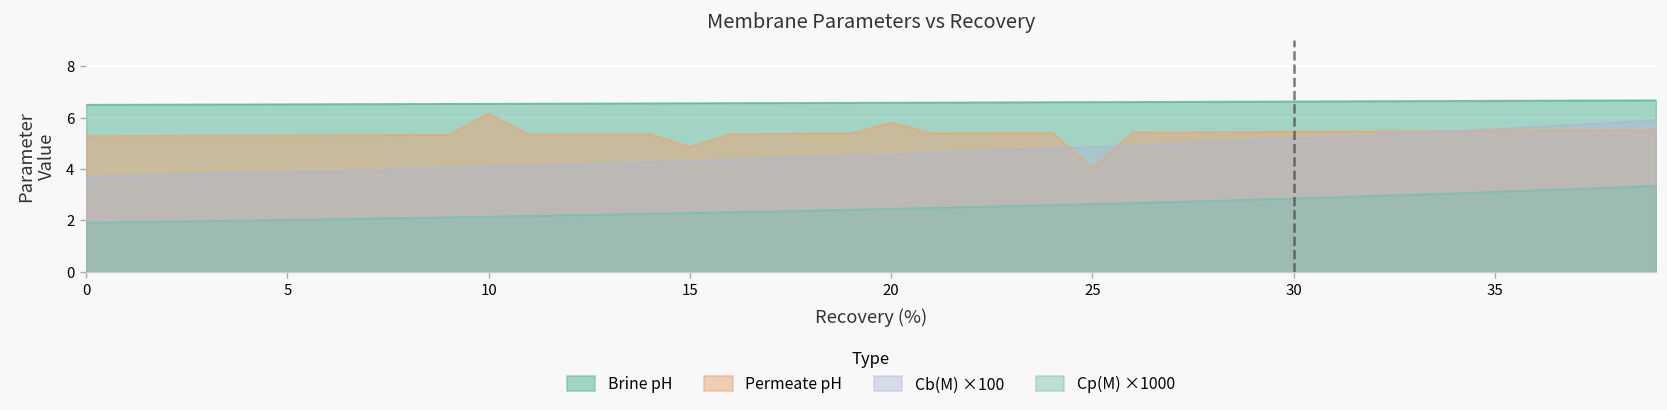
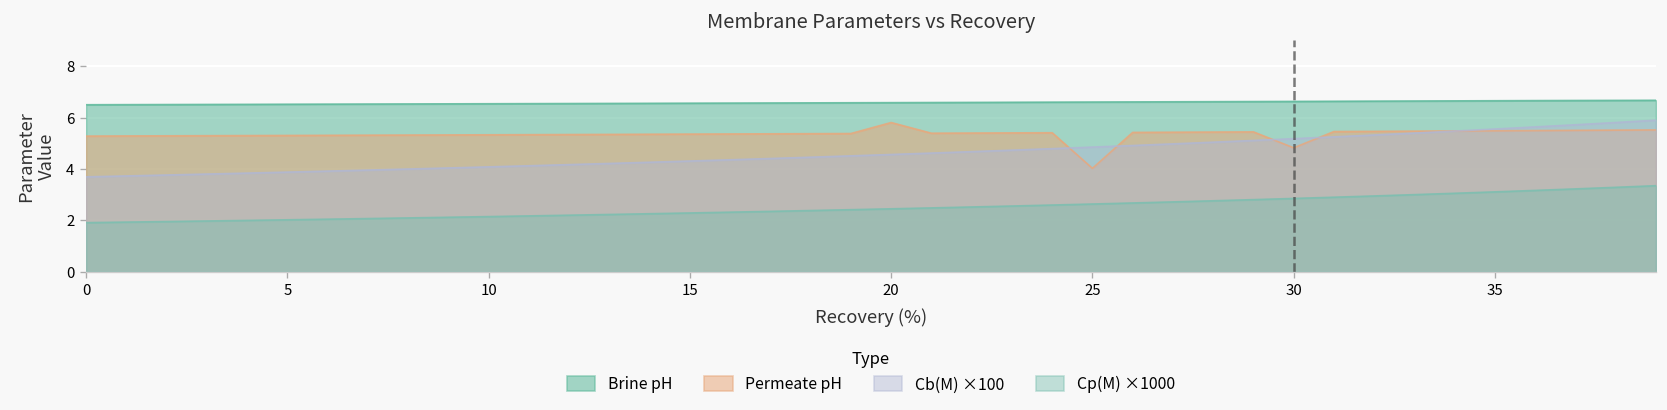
Permeate pH, 10: 6.2 -> 5.3
Permeate pH, 15: 4.9 -> 5.4
Permeate pH, 30: 5.5 -> 4.8
